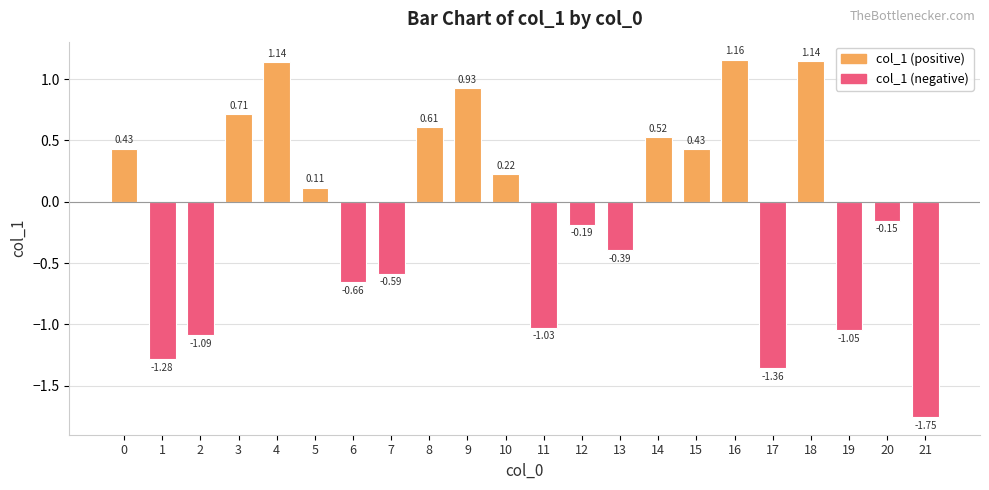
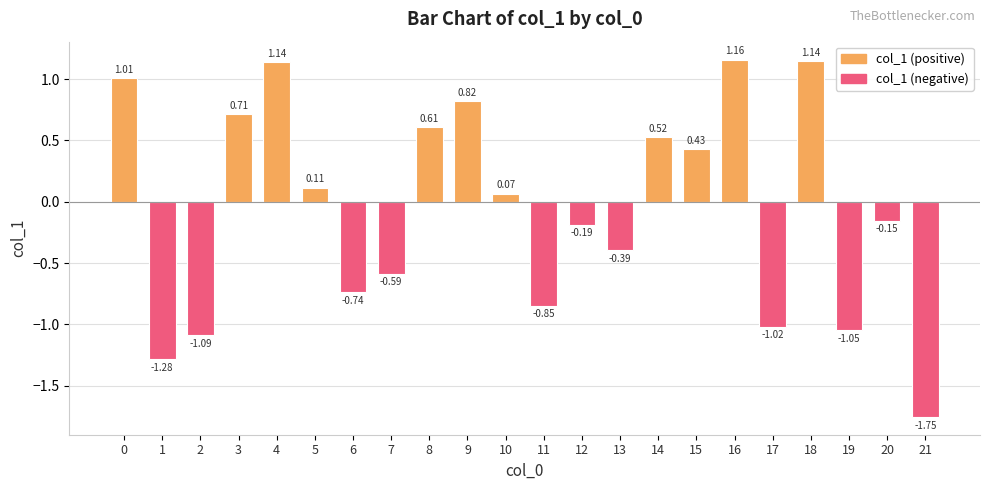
0: 0.43 -> 1.01
6: -0.66 -> -0.74
9: 0.93 -> 0.82
10: 0.22 -> 0.07
11: -1.03 -> -0.85
17: -1.36 -> -1.02
